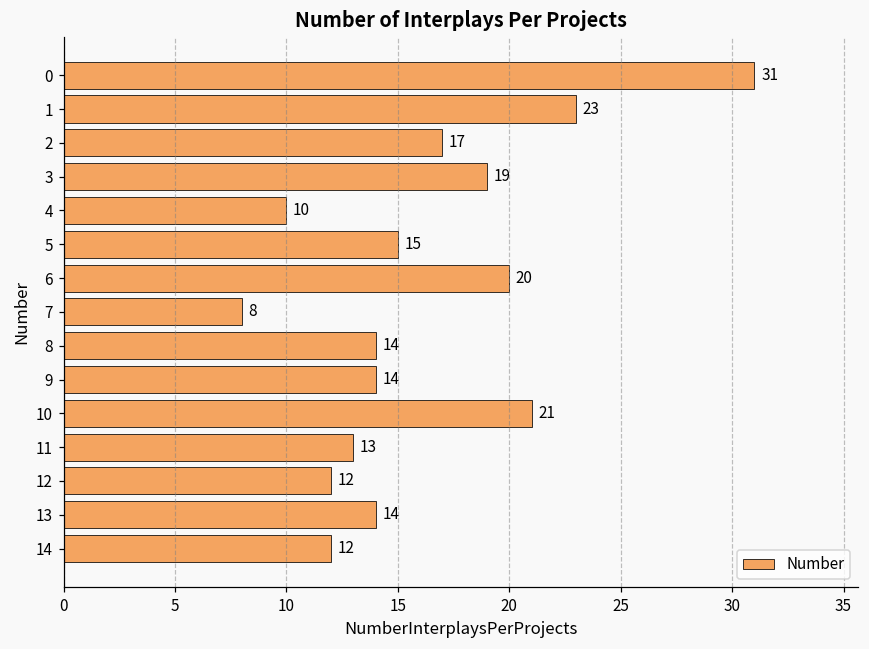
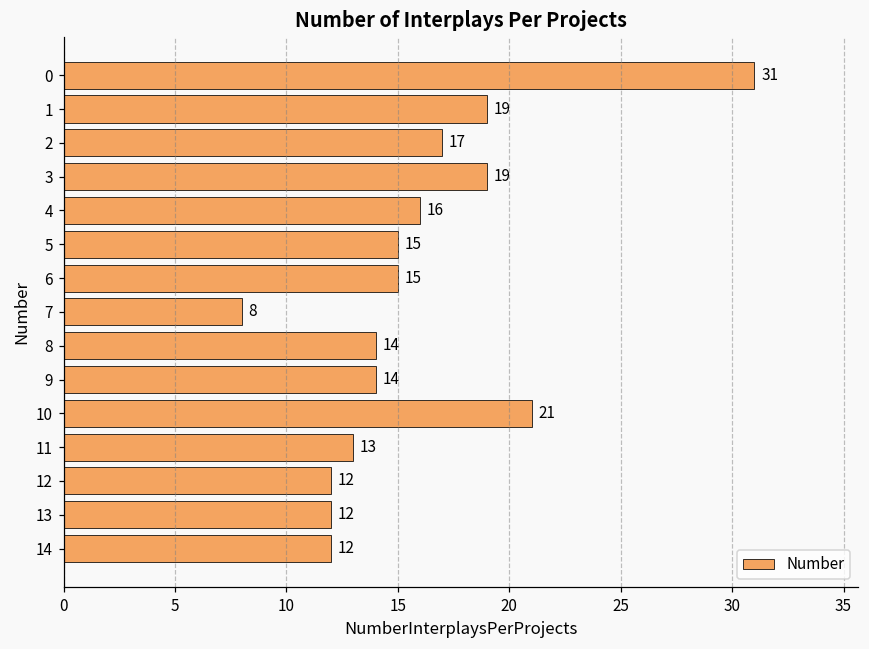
1: 23 -> 19
4: 10 -> 16
6: 20 -> 15
13: 14 -> 12
